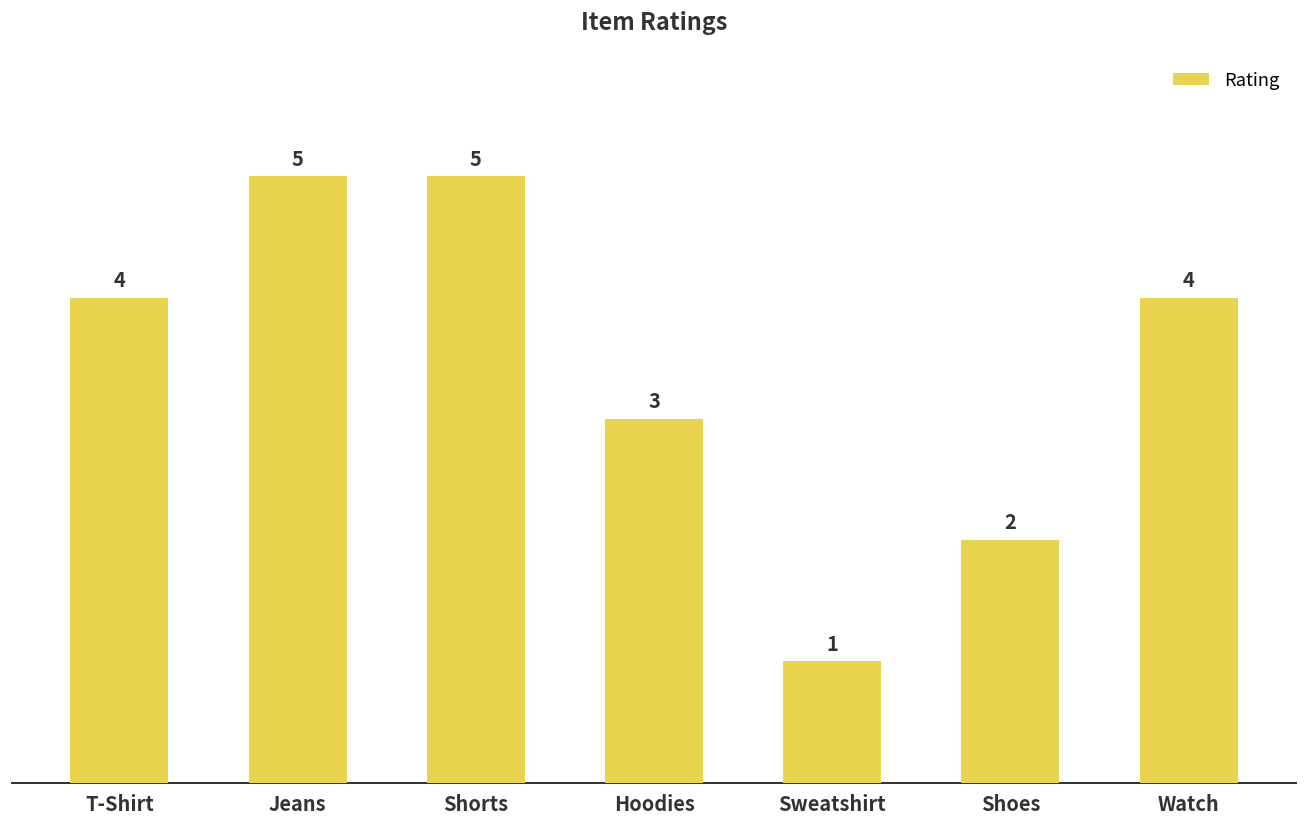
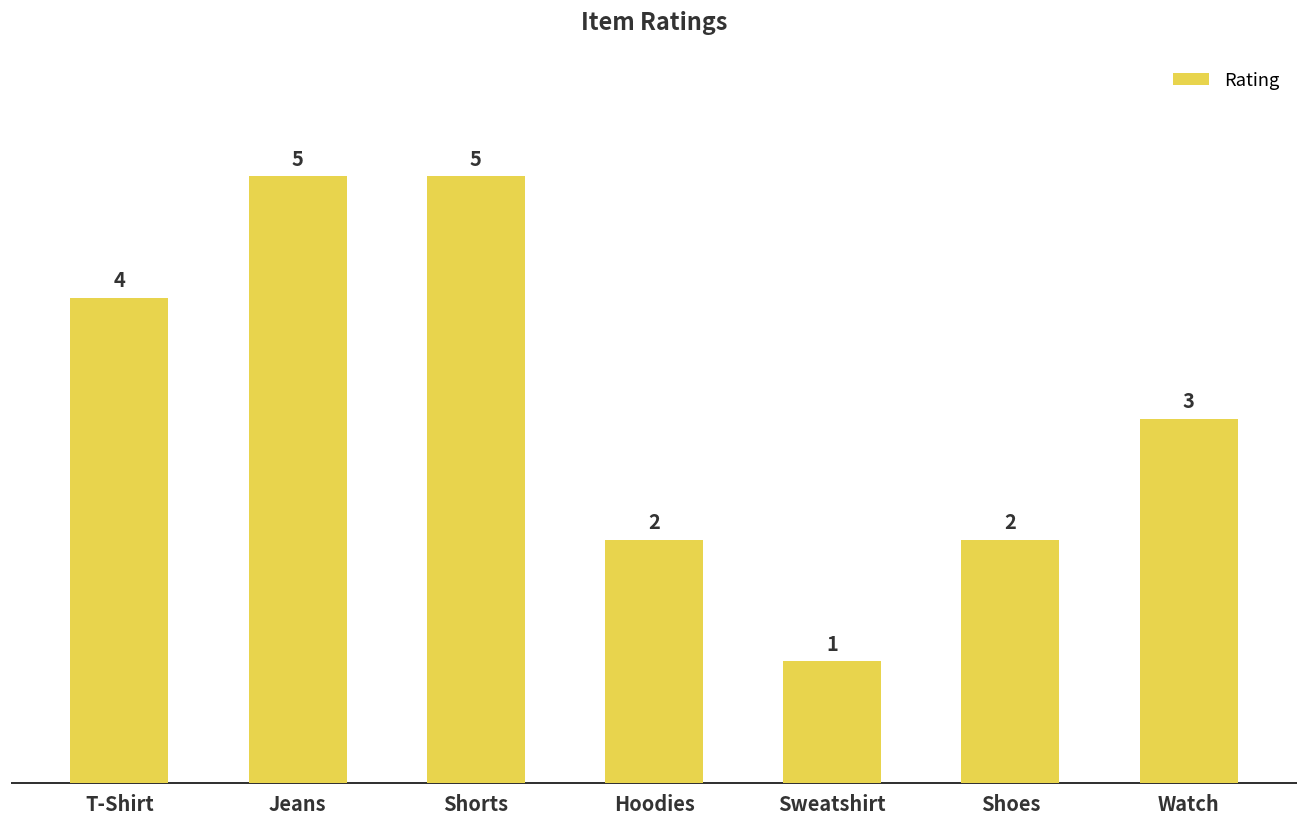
Hoodies: 3 -> 2
Watch: 4 -> 3
